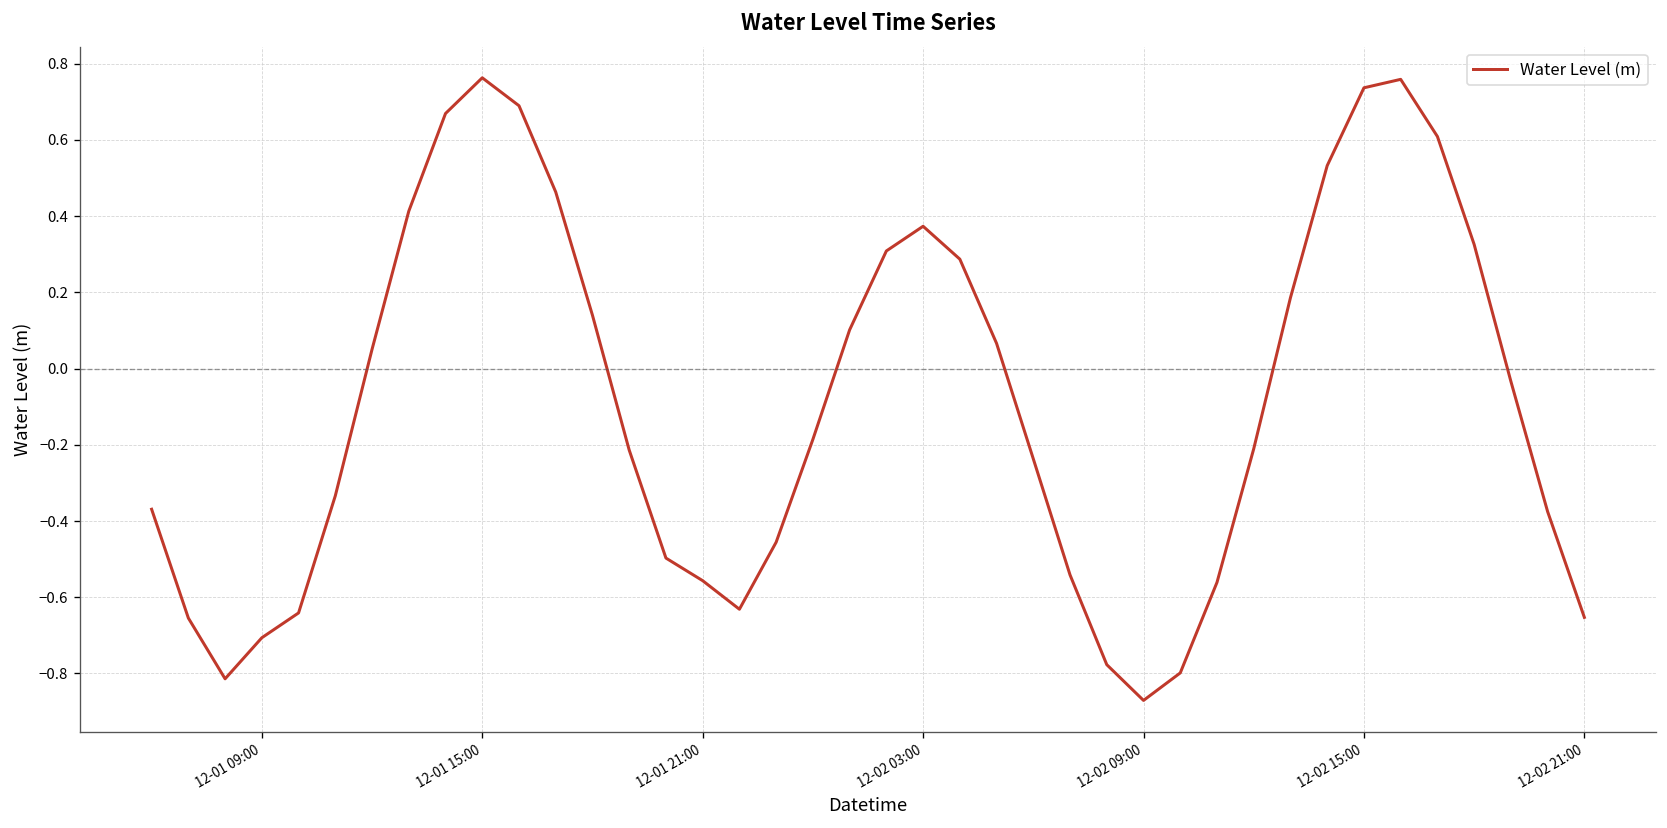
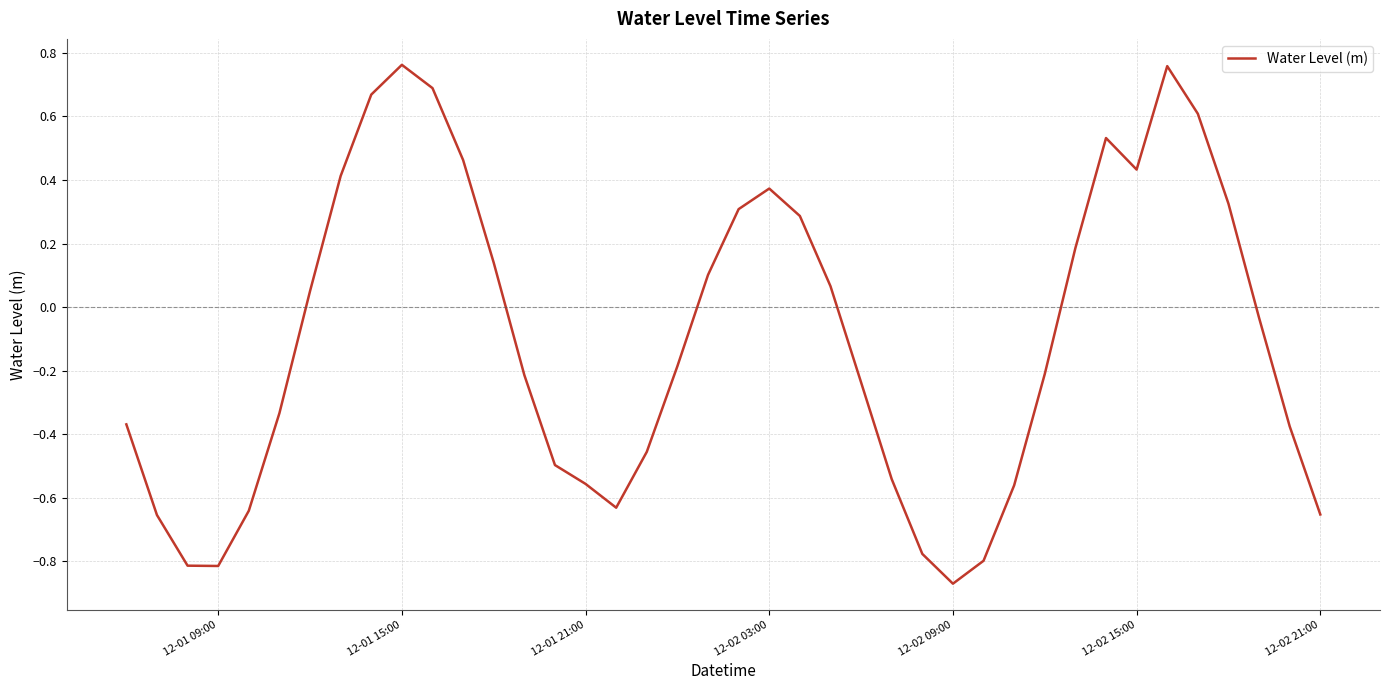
12-01 09:00: -0.71 -> -0.81
12-02 15:00: 0.74 -> 0.43
